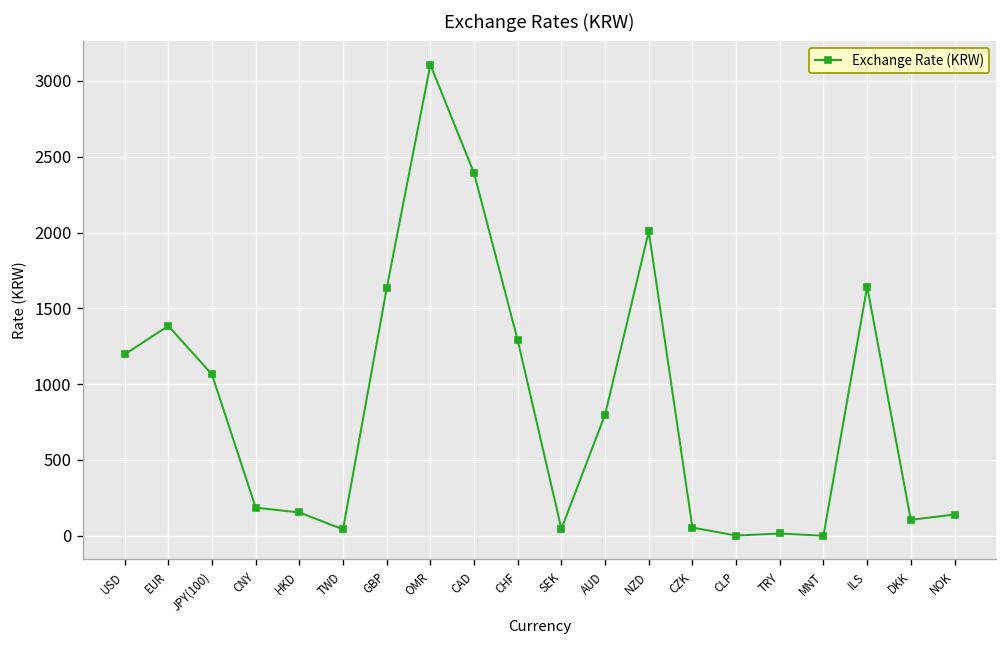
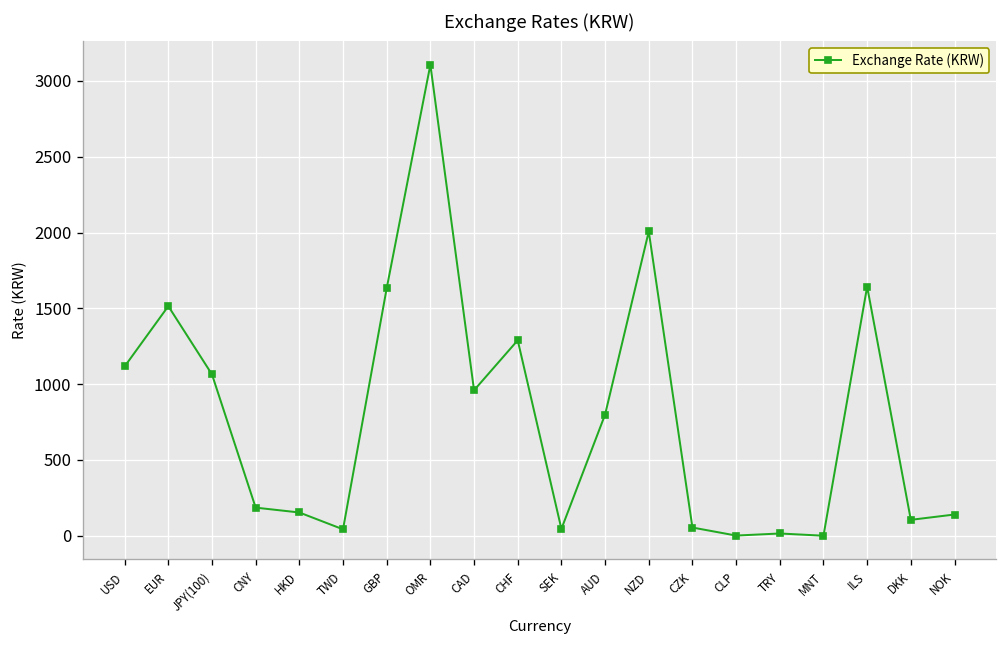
USD: 1200 -> 1120
EUR: 1380 -> 1510
CAD: 2390 -> 960
